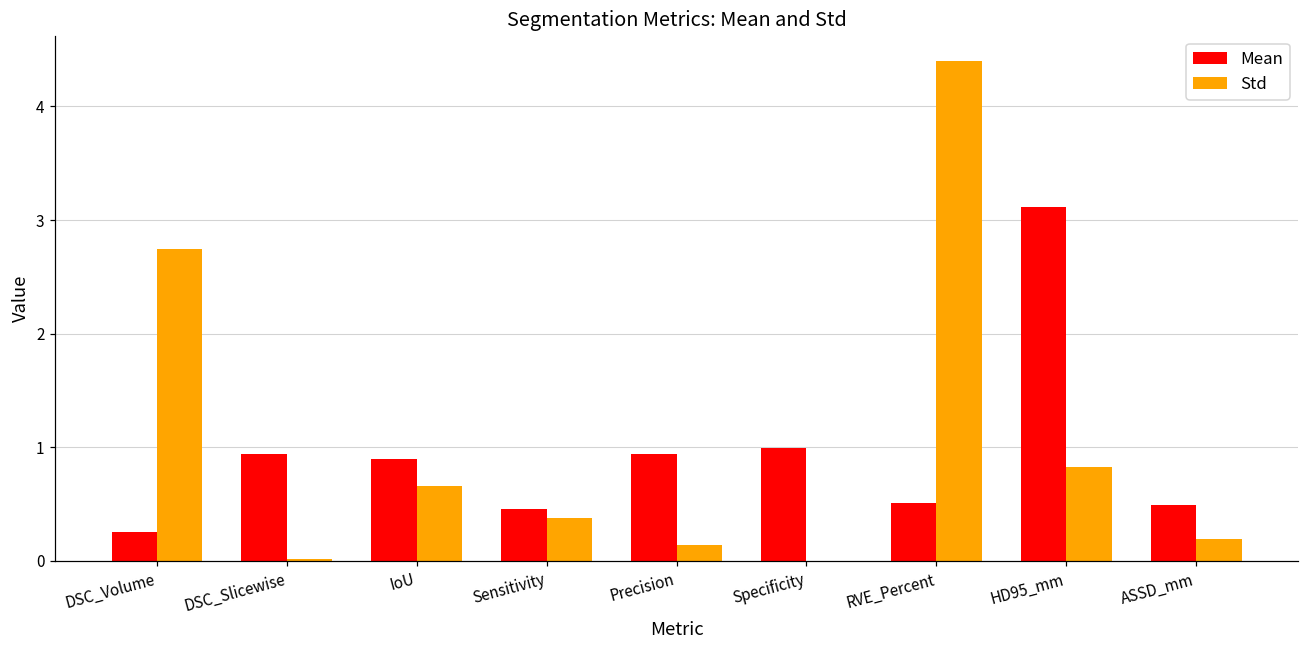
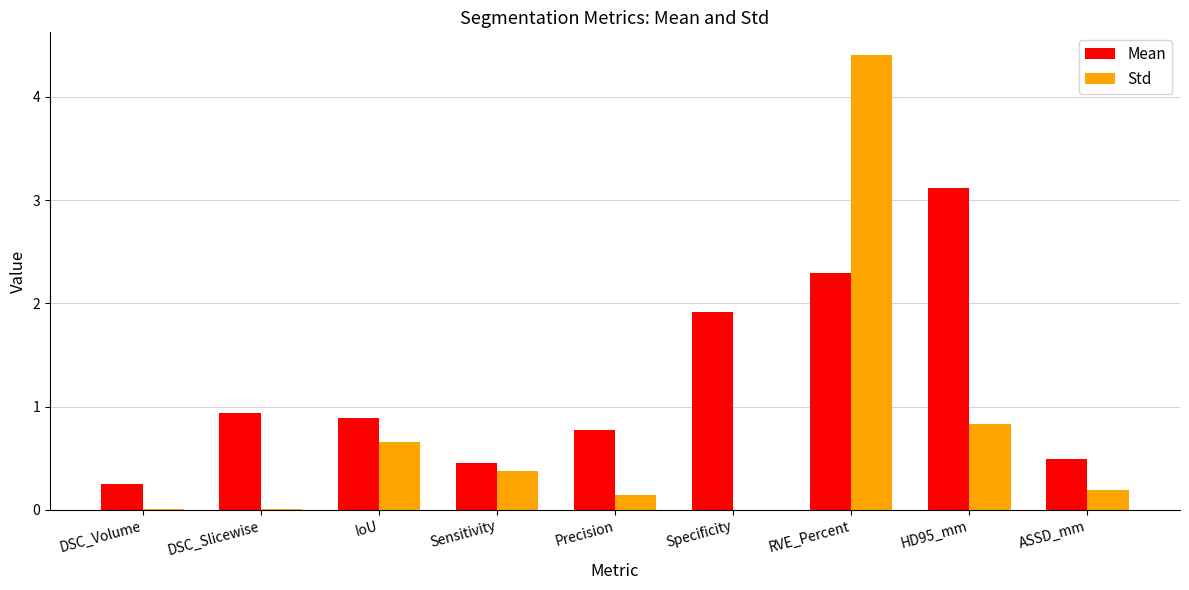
Std, DSC_Volume: 2.75 -> 0.01
Mean, Precision: 0.94 -> 0.77
Mean, Specificity: 0.99 -> 1.92
Mean, RVE_Percent: 0.51 -> 2.30
